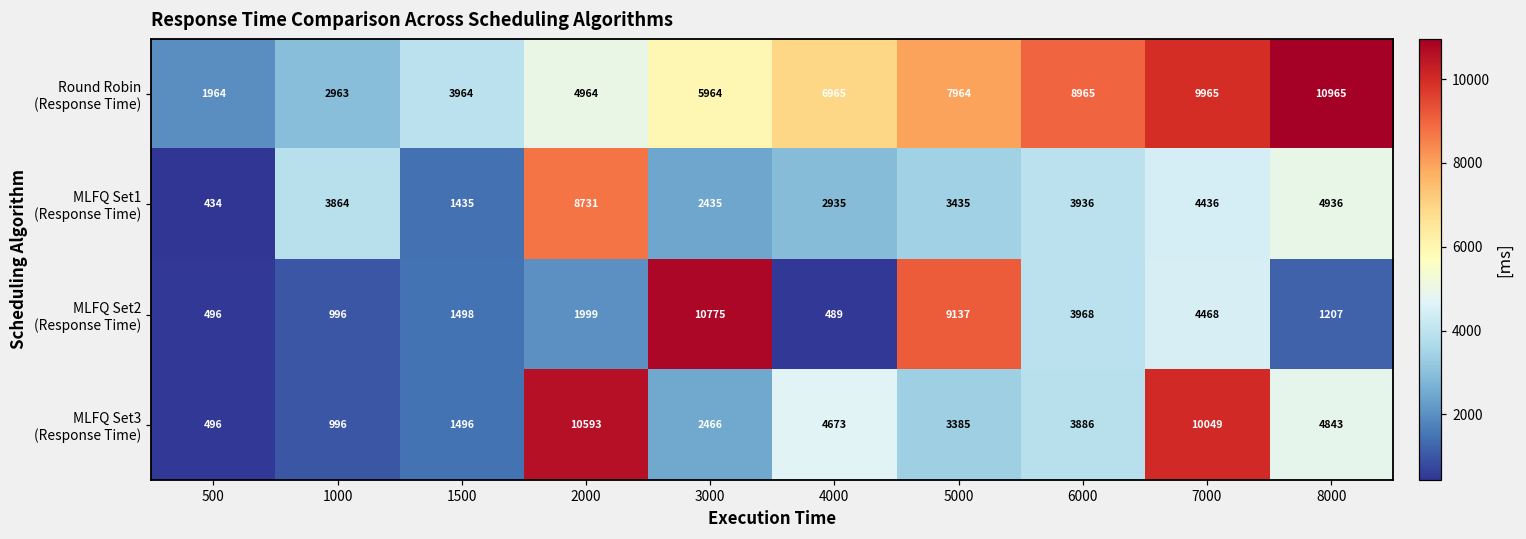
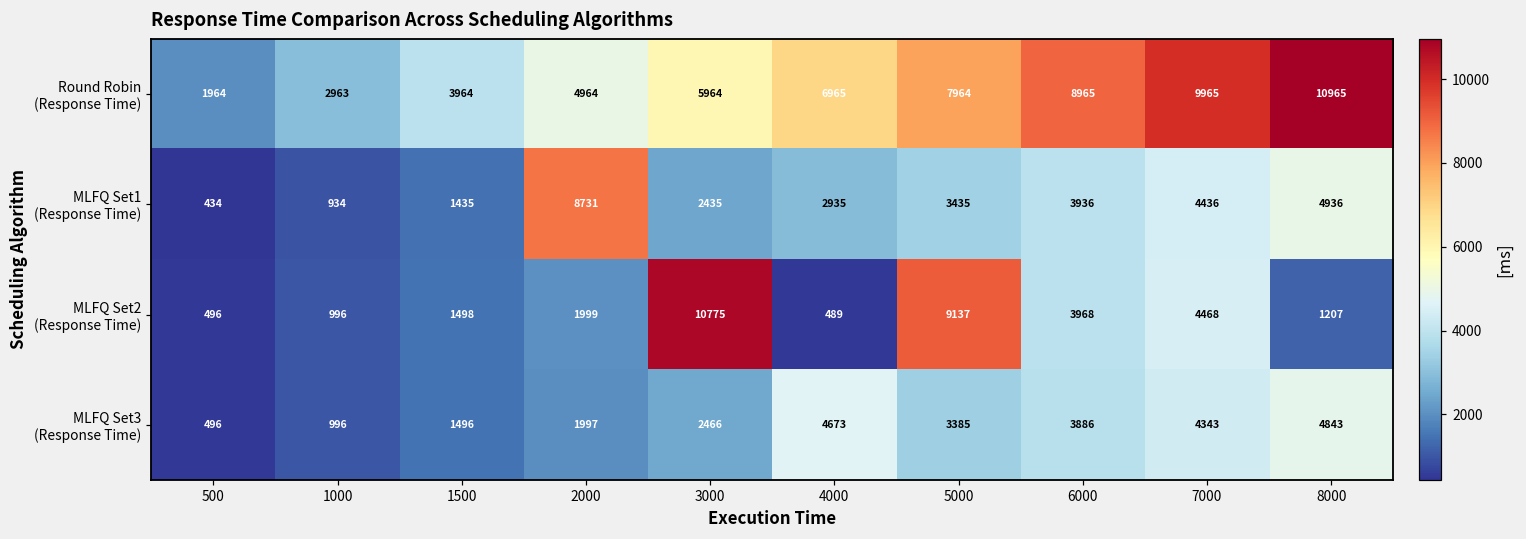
MLFQ Set1 (Response Time), 1000: 3864 -> 934
MLFQ Set3 (Response Time), 2000: 10593 -> 1997
MLFQ Set3 (Response Time), 7000: 10049 -> 4343
